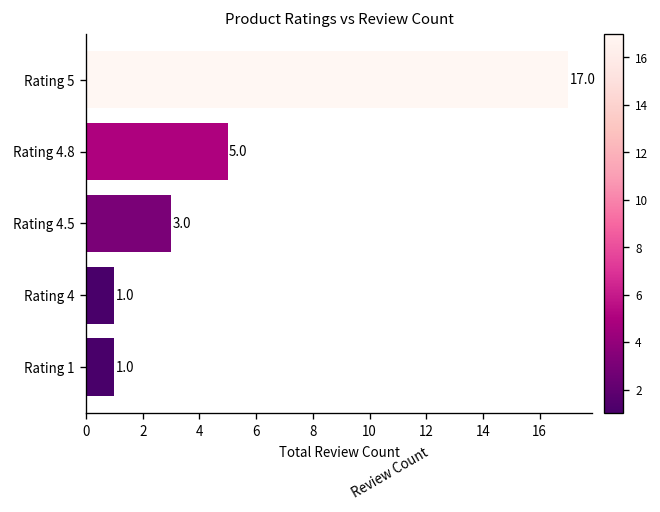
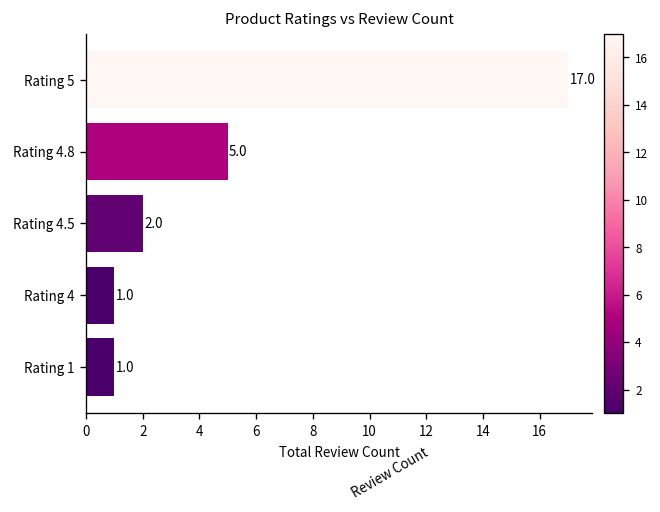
Rating 4.5: 3.0 -> 2.0
